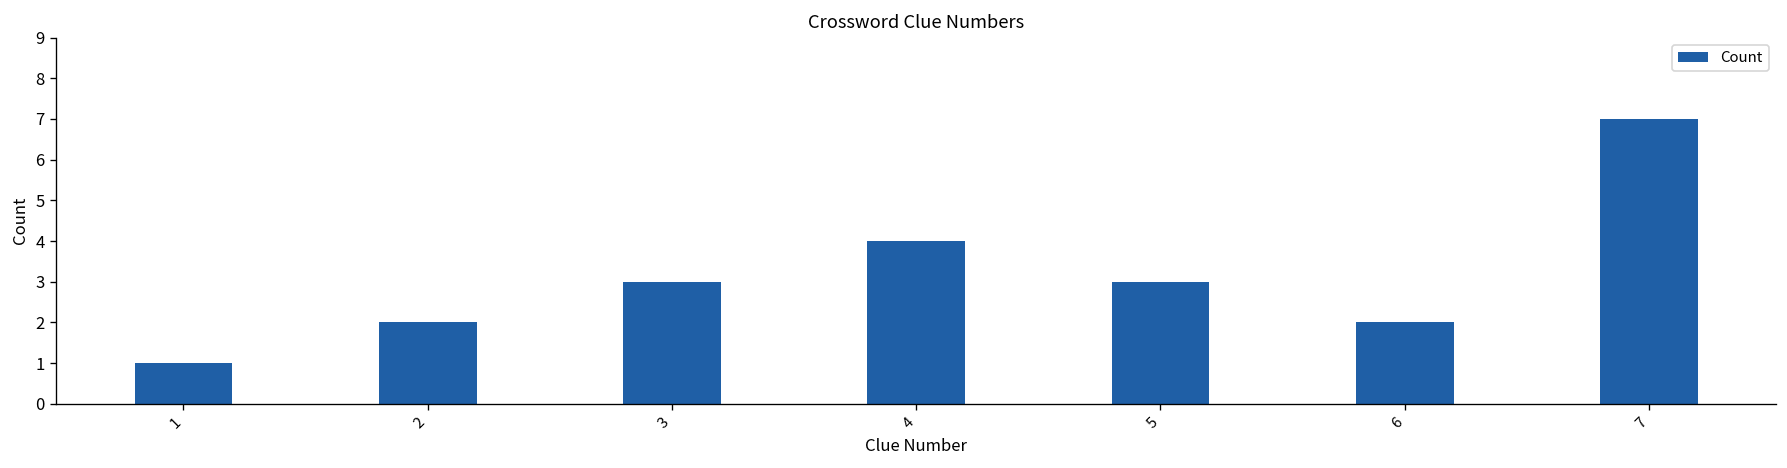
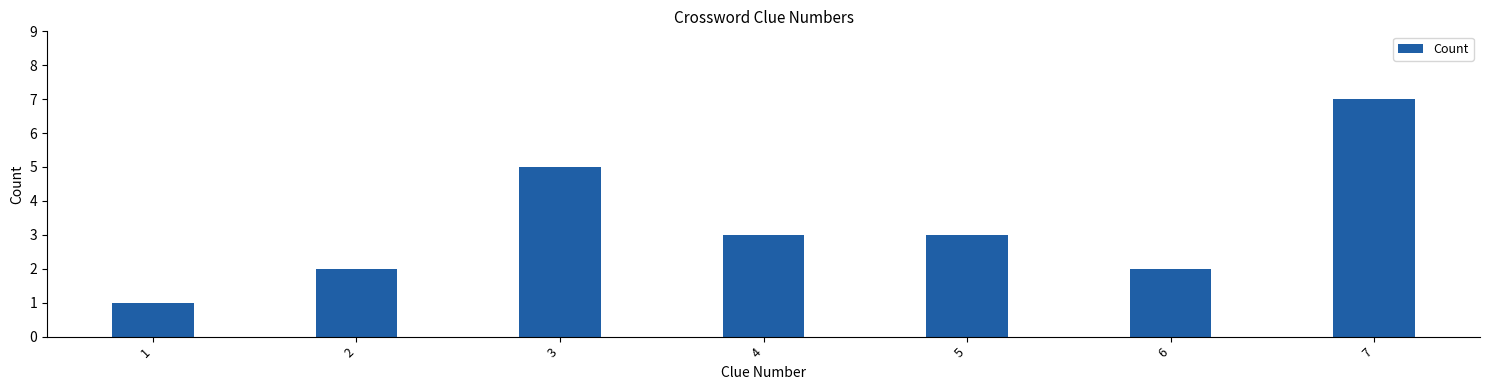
3: 3 -> 5
4: 4 -> 3
